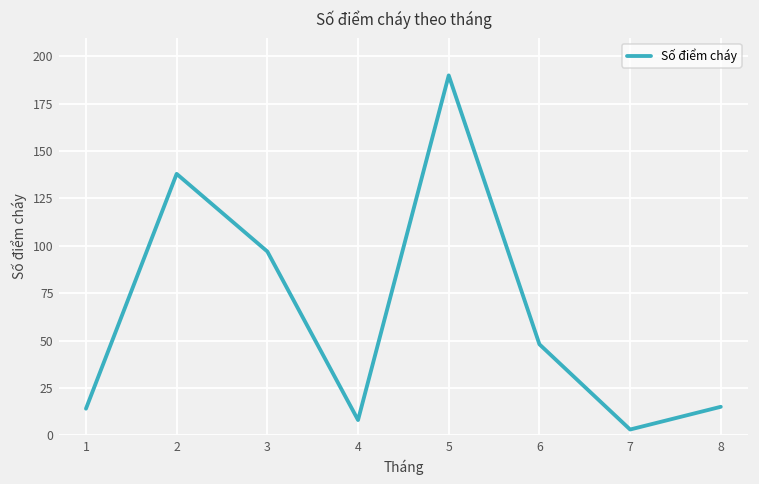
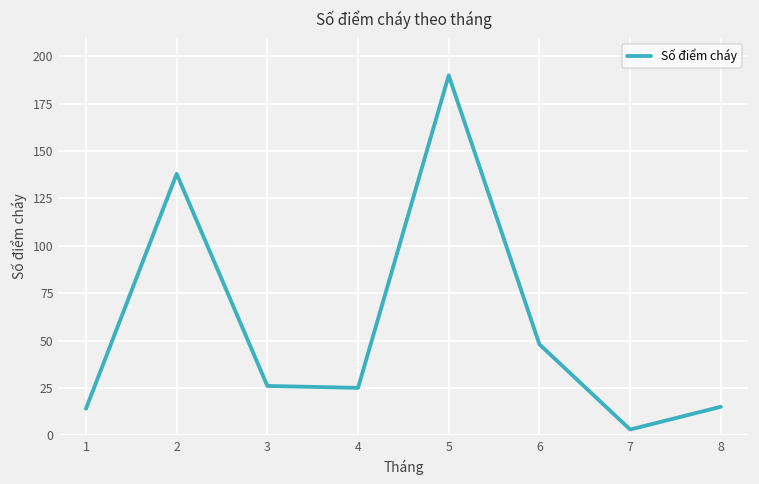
3: 97 -> 26
4: 8 -> 25
